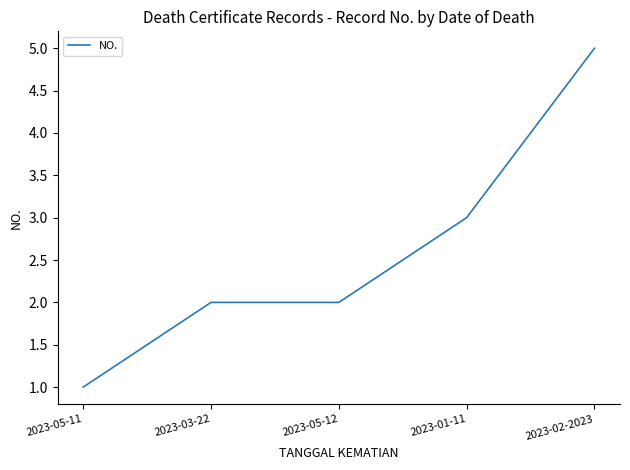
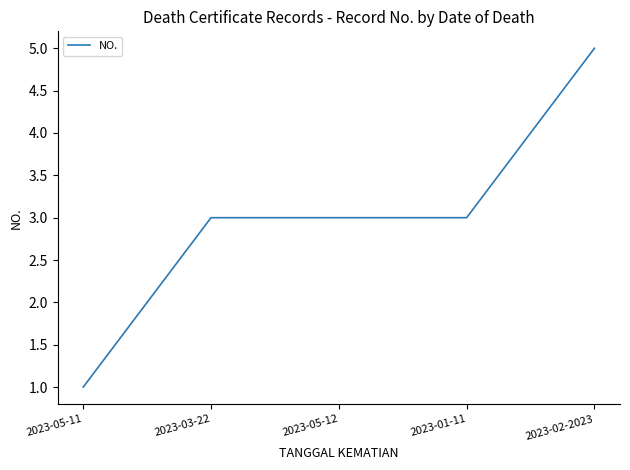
2023-03-22: 2 -> 3
2023-05-12: 2 -> 3
